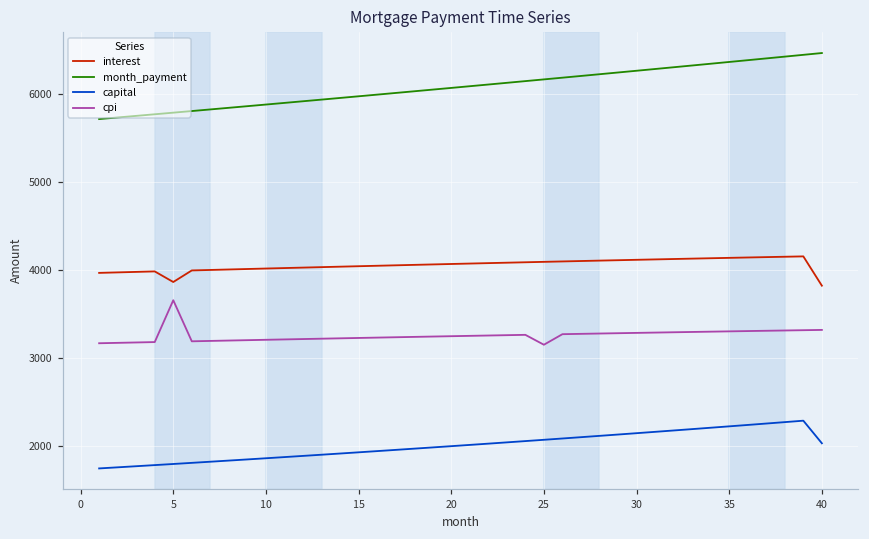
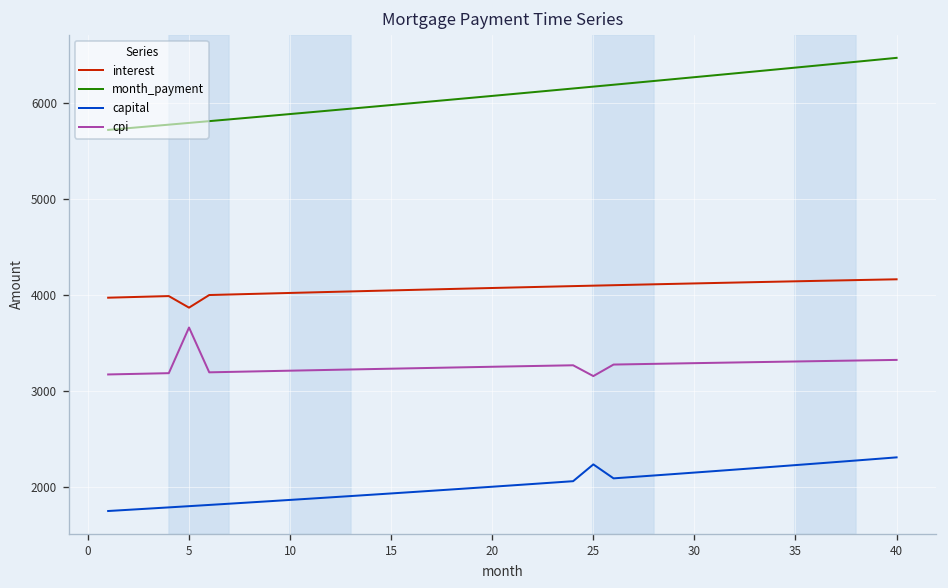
capital, 25: 2100 -> 2200
interest, 40: 3800 -> 4200
capital, 40: 2000 -> 2300
